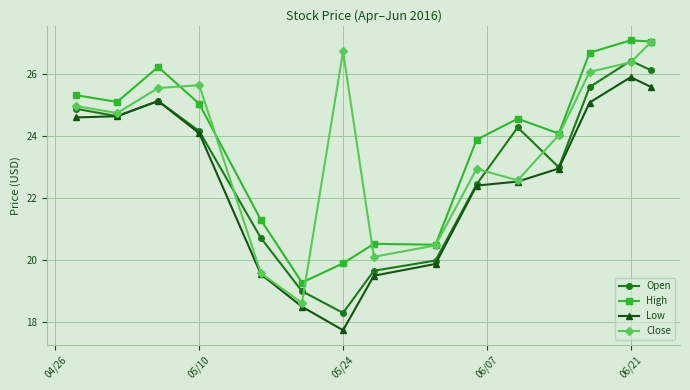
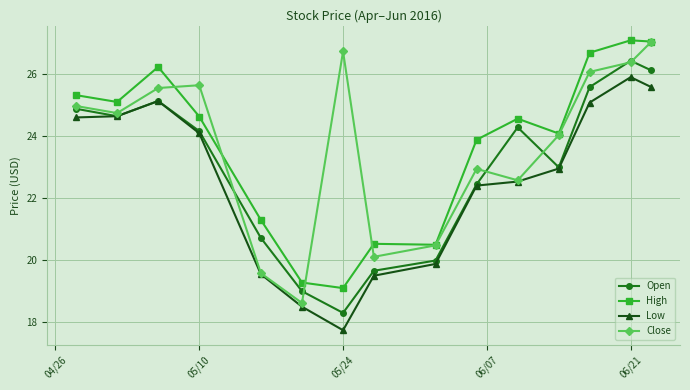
High, 05/10: 25.1 -> 24.6
High, 05/24: 19.9 -> 19.1
